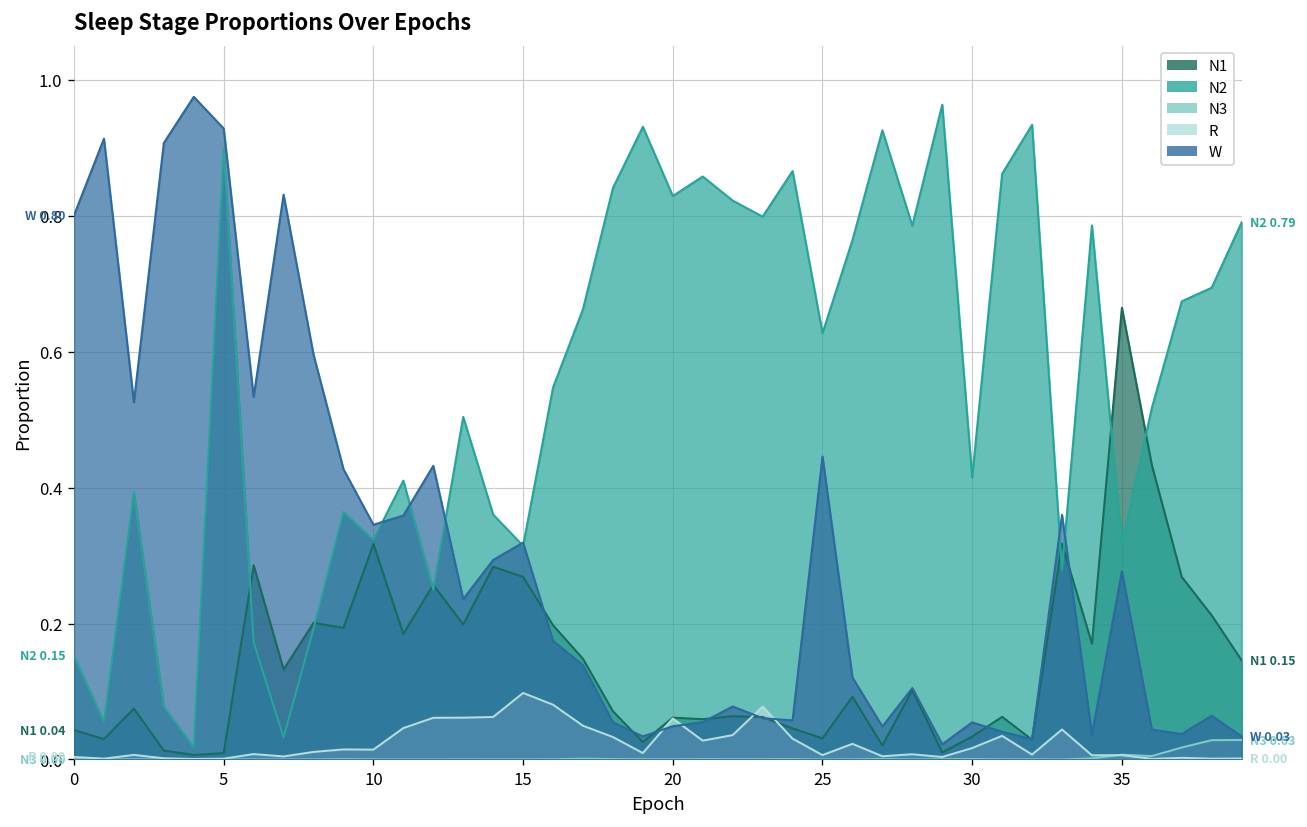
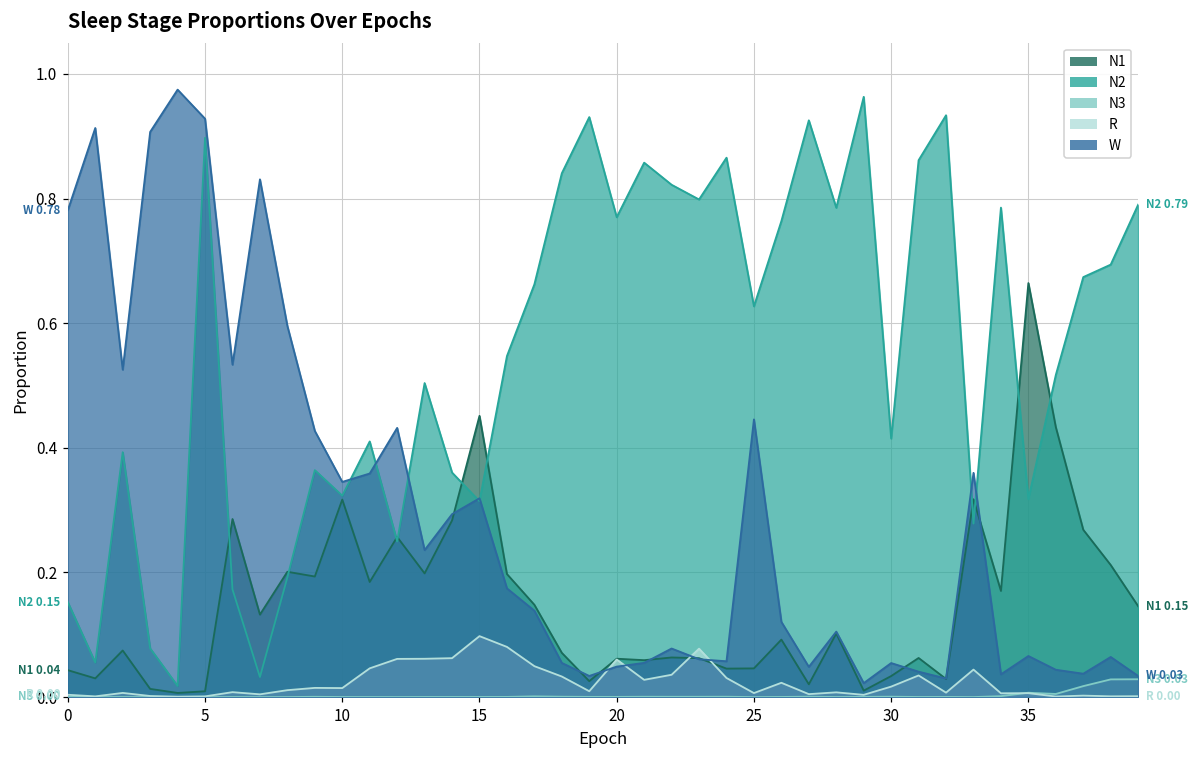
W, 0: 0.80 -> 0.78
N1, 15: 0.27 -> 0.45
N2, 20: 0.83 -> 0.77
N1, 25: 0.03 -> 0.05
W, 35: 0.28 -> 0.07
